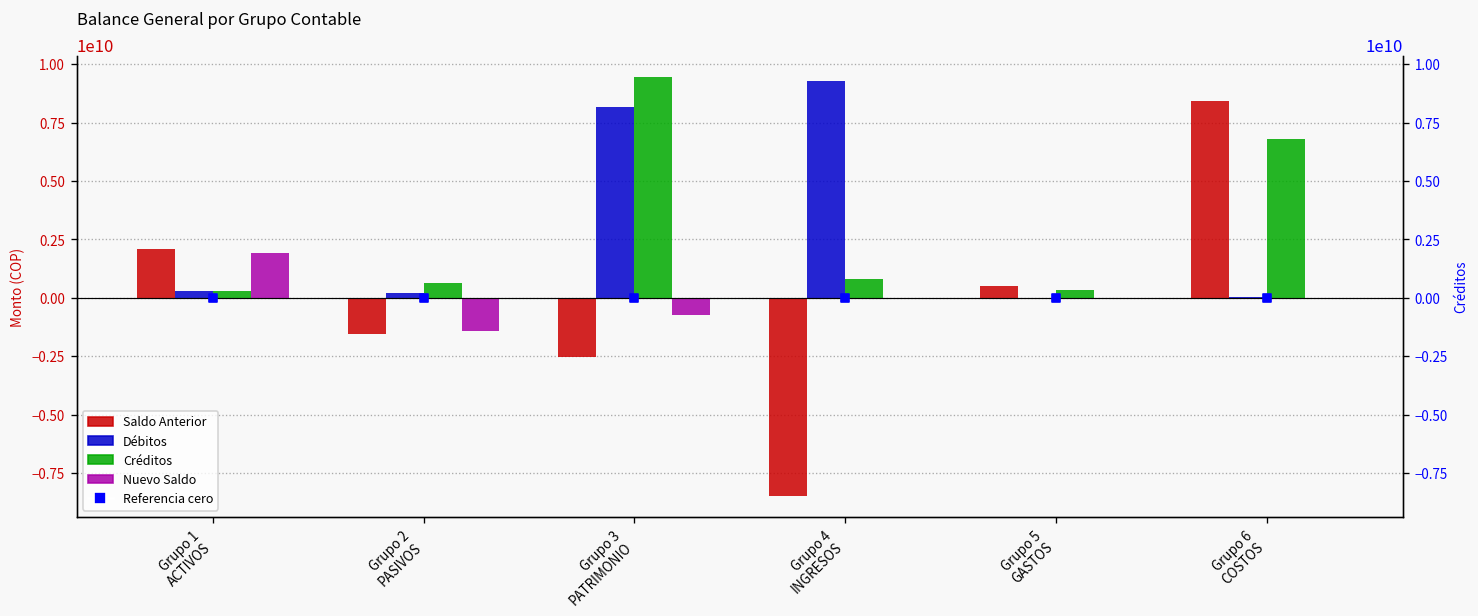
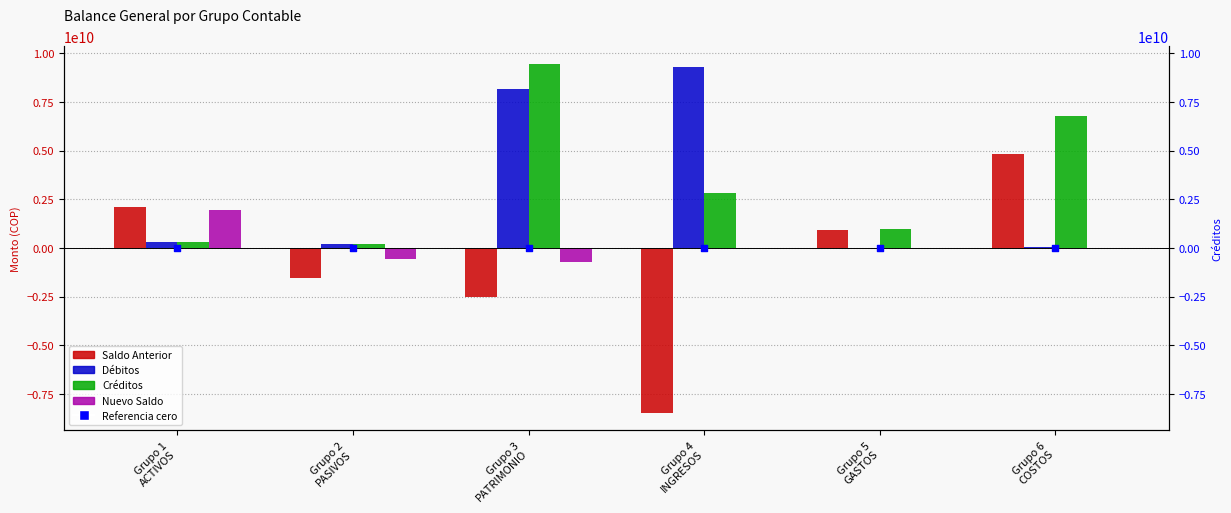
Créditos, Grupo 2 PASIVOS: 600000000 -> 200000000
Nuevo Saldo, Grupo 2 PASIVOS: -1400000000 -> -500000000
Créditos, Grupo 4 INGRESOS: 800000000 -> 2800000000
Saldo Anterior, Grupo 5 GASTOS: 500000000 -> 900000000
Créditos, Grupo 5 GASTOS: 300000000 -> 1000000000
Saldo Anterior, Grupo 6 COSTOS: 8400000000 -> 4800000000
